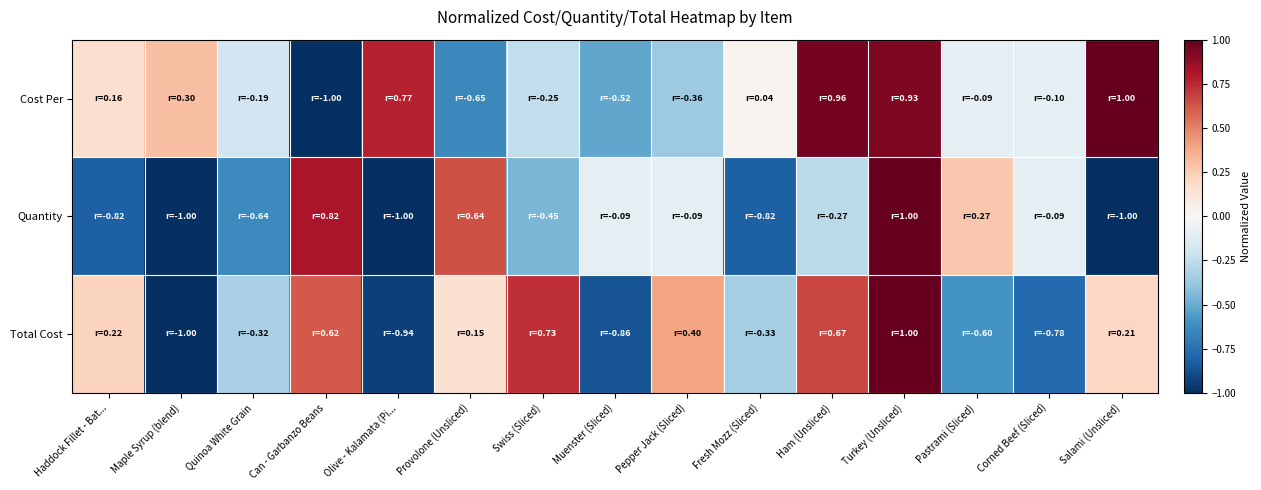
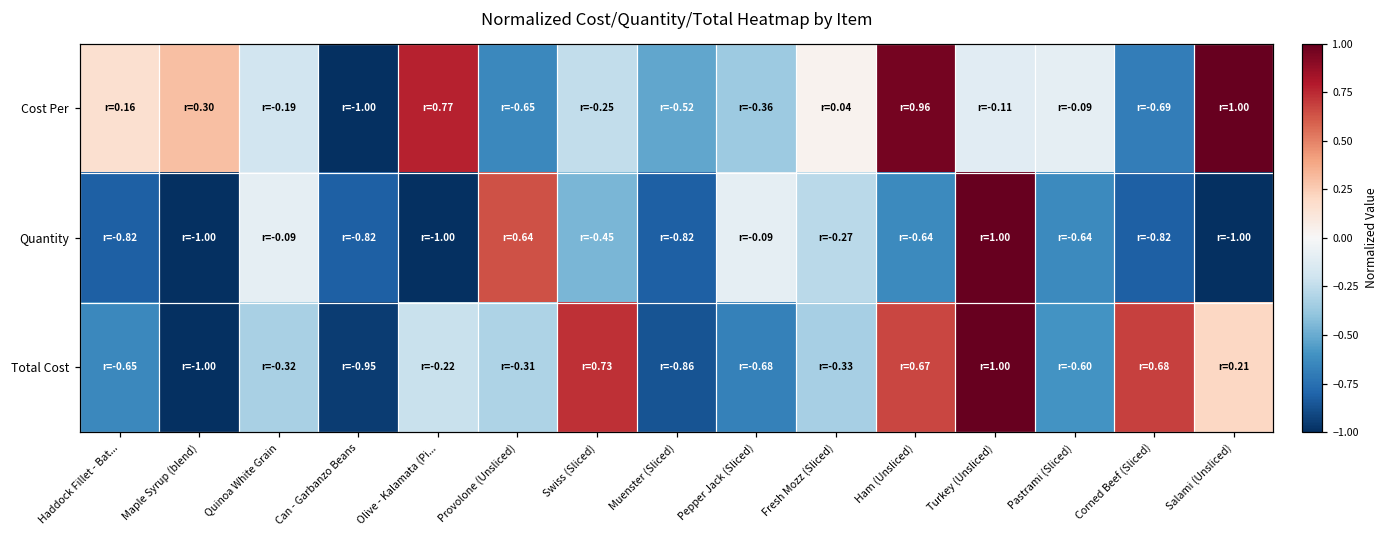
Cost Per, Turkey (Unsliced): 0.93 -> -0.11
Cost Per, Corned Beef (Sliced): -0.10 -> -0.69
Quantity, Quinoa White Grain: -0.64 -> -0.09
Quantity, Can - Garbanzo Beans: 0.82 -> -0.82
Quantity, Muenster (Sliced): -0.09 -> -0.82
Quantity, Fresh Mozz (Sliced): -0.82 -> -0.27
Quantity, Ham (Unsliced): -0.27 -> -0.64
Quantity, Pastrami (Sliced): 0.27 -> -0.64
Quantity, Corned Beef (Sliced): -0.09 -> -0.82
Total Cost, Haddock Fillet - Bat...: 0.22 -> -0.65
Total Cost, Can - Garbanzo Beans: 0.62 -> -0.95
Total Cost, Olive - Kalamata (Pi...: -0.94 -> -0.22
Total Cost, Provolone (Unsliced): 0.15 -> -0.31
Total Cost, Pepper Jack (Sliced): 0.40 -> -0.68
Total Cost, Corned Beef (Sliced): -0.78 -> 0.68
